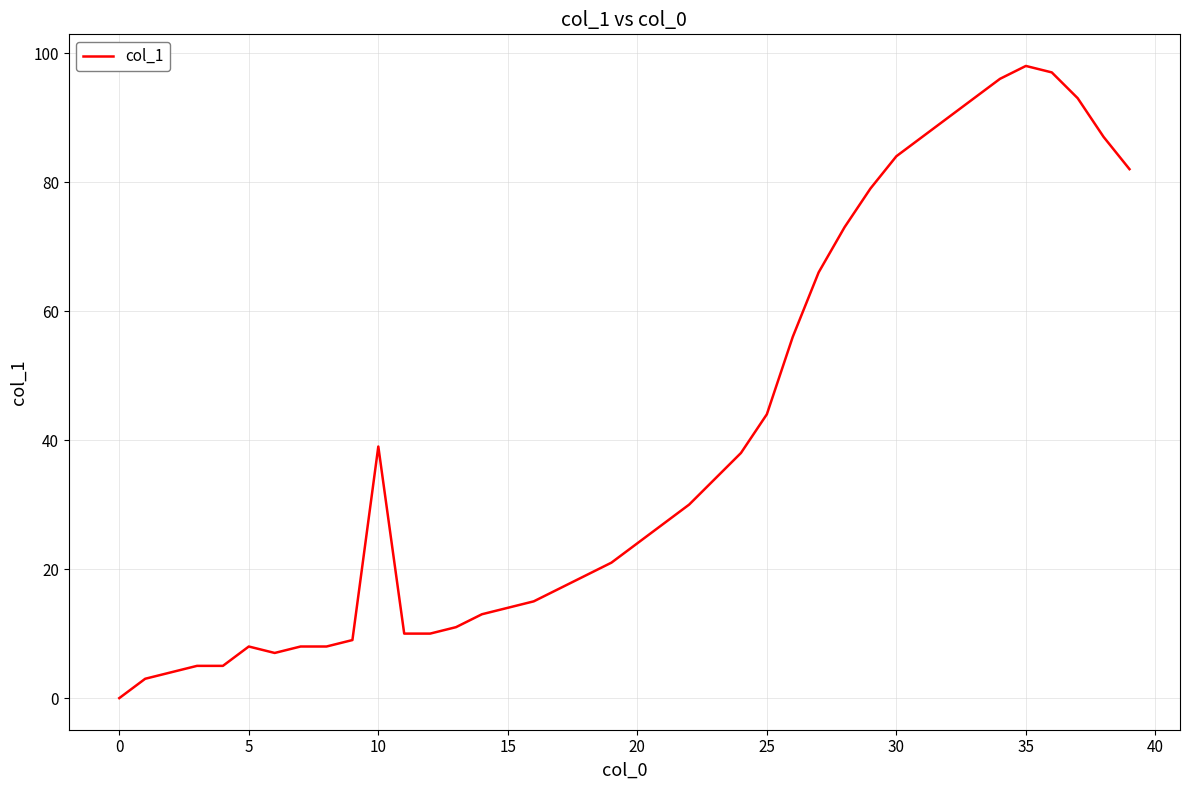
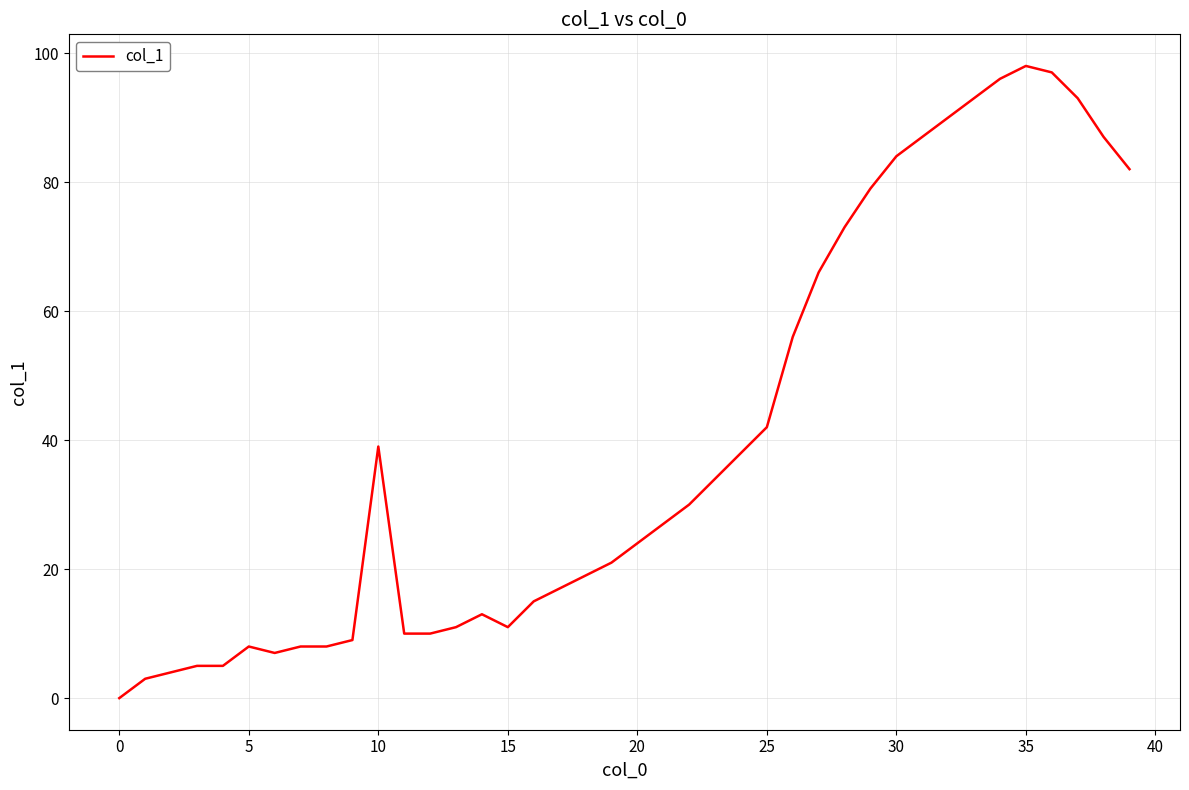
15: 14 -> 11
25: 44 -> 42
